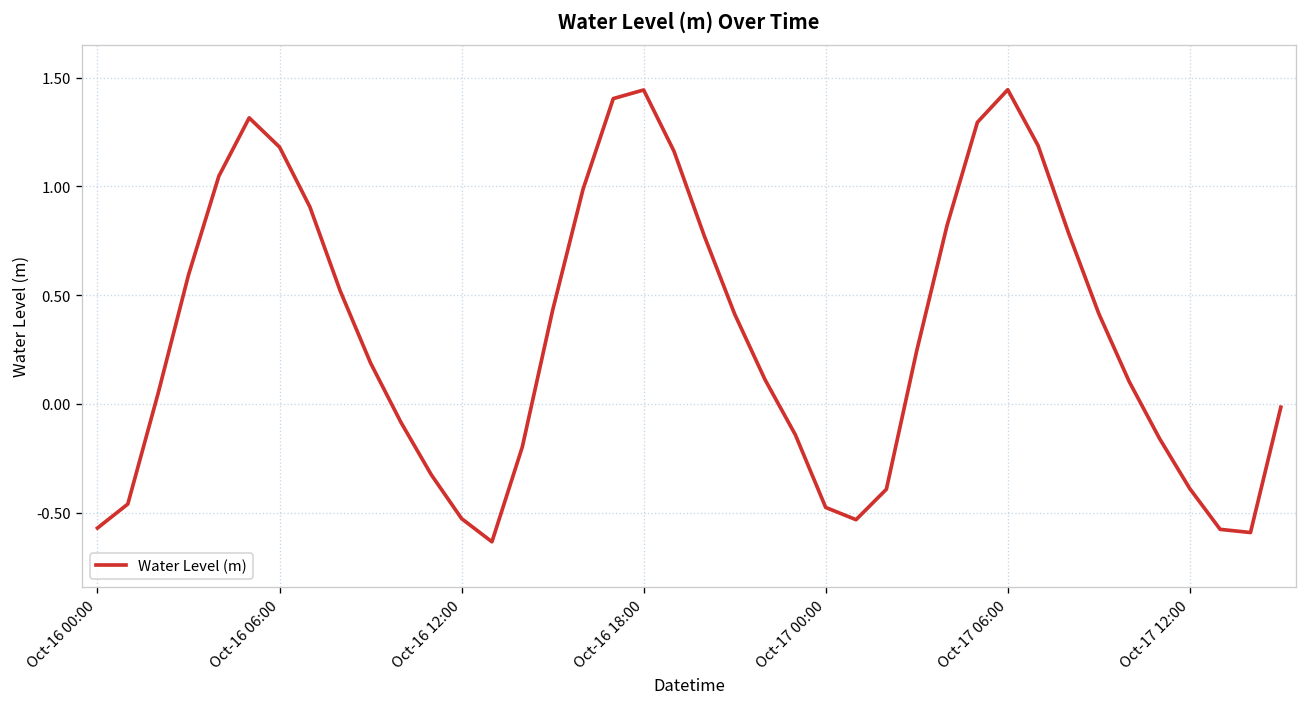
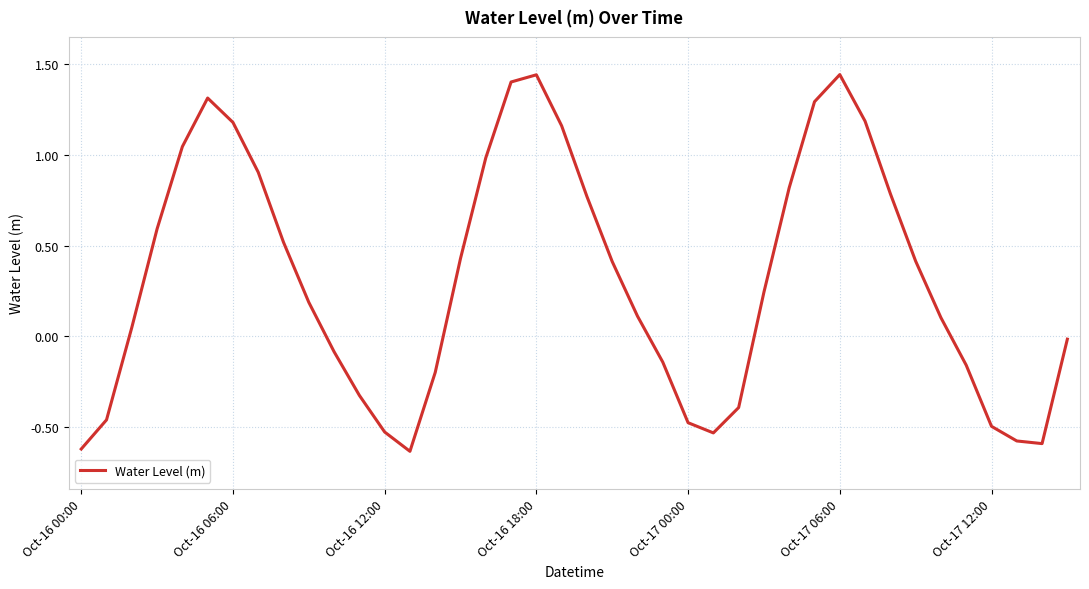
Oct-16 00:00: -0.57 -> -0.62
Oct-17 12:00: -0.39 -> -0.50
